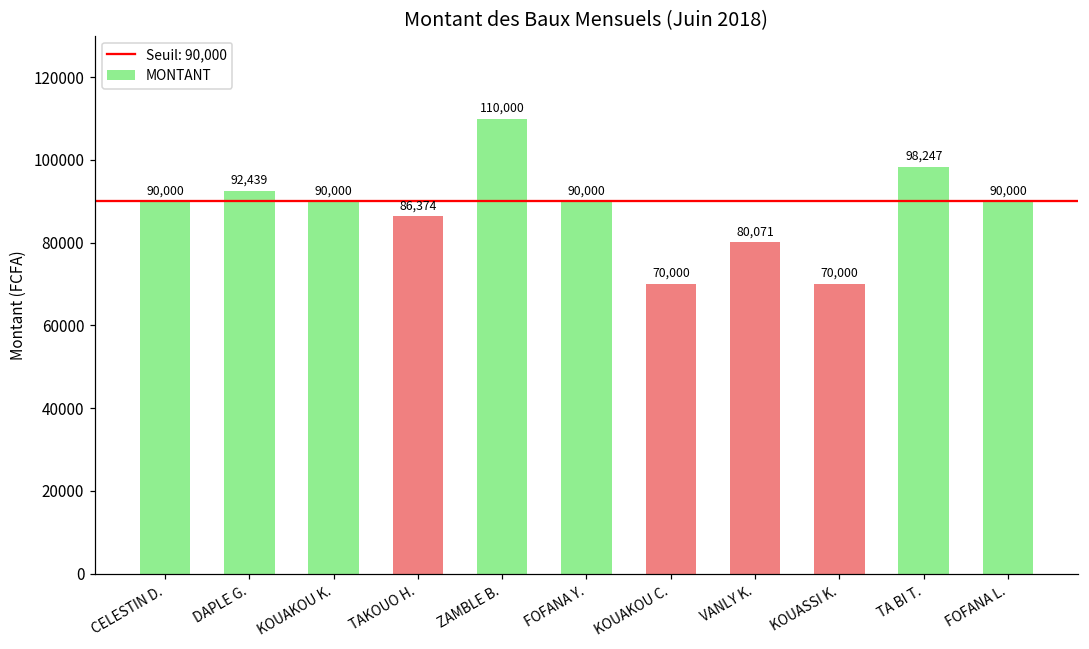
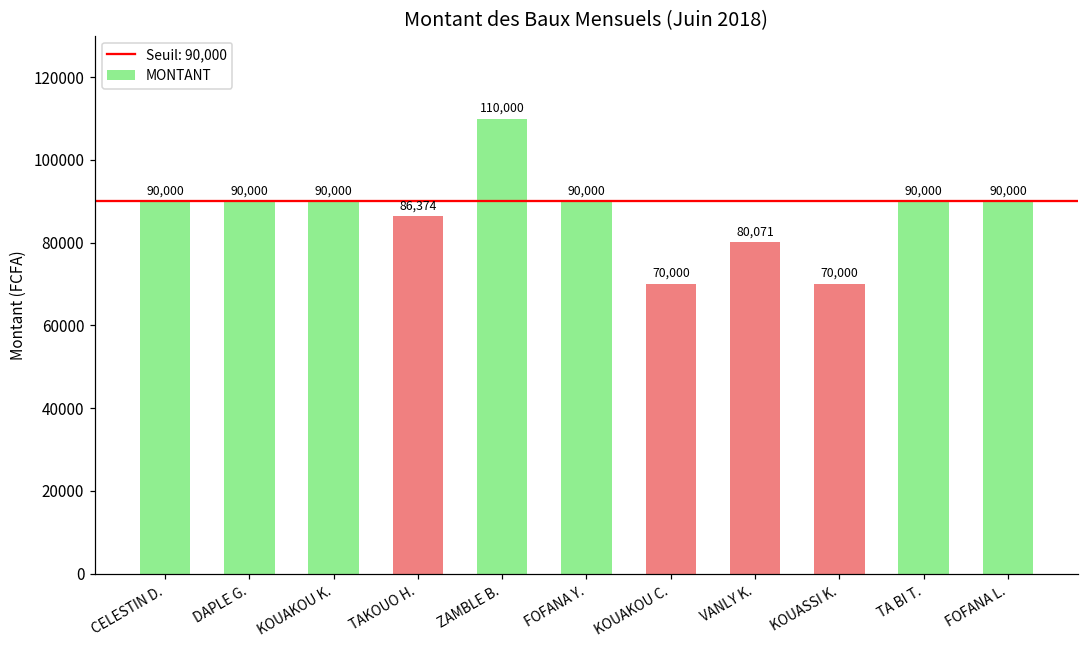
DAPLE G.: 92,439 -> 90,000
TA BI T.: 98,247 -> 90,000
